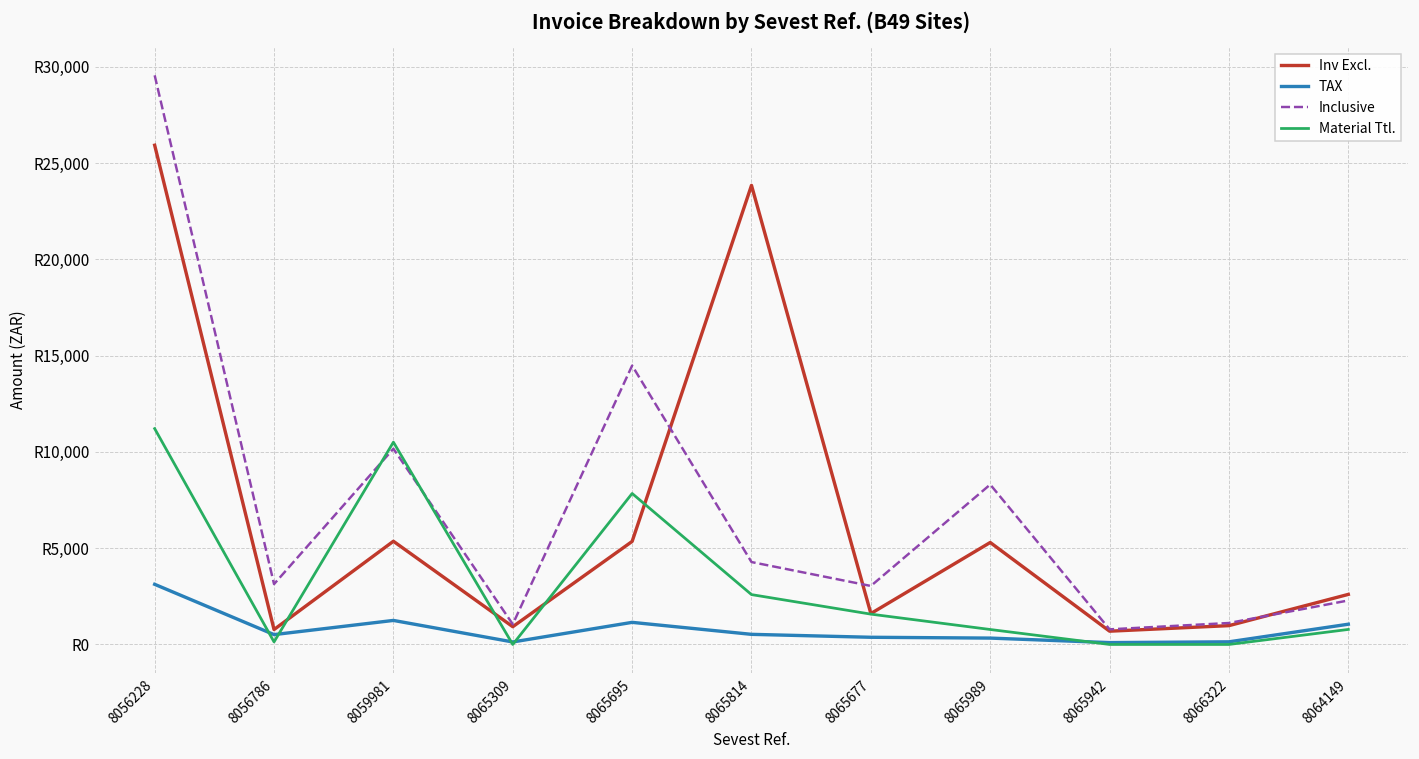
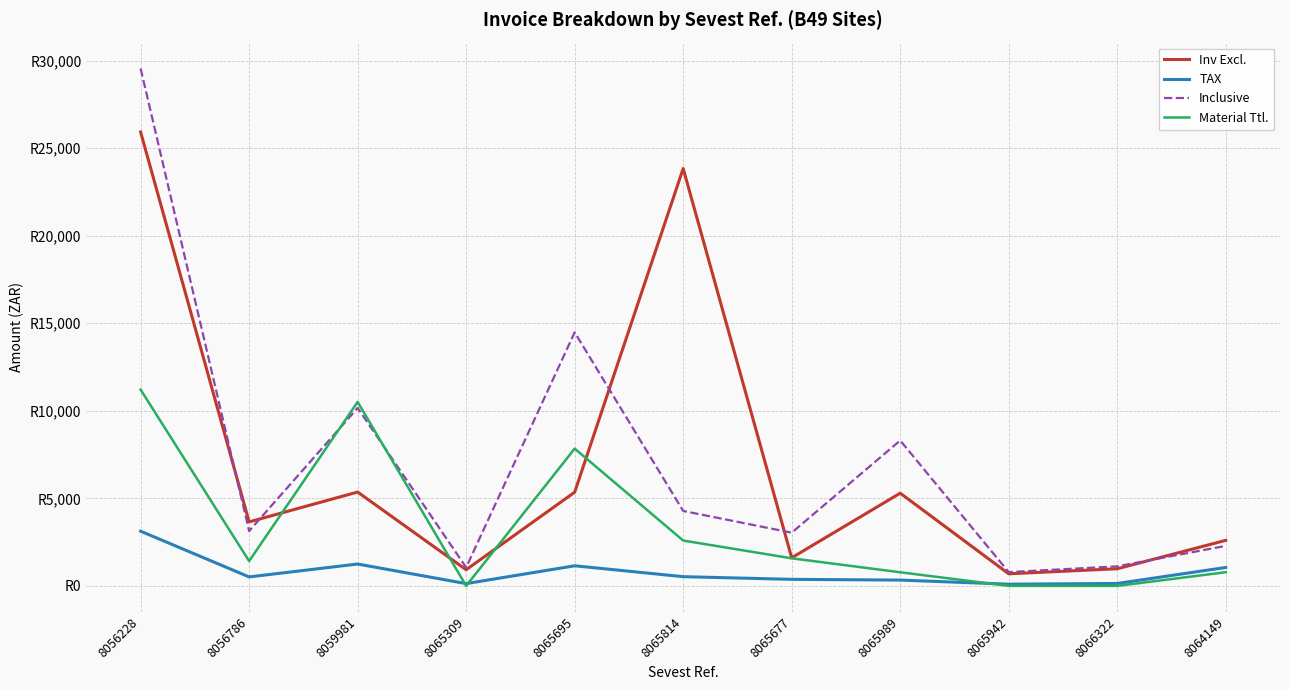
Inv Excl., 8056786: R800 -> R3,700
Material Ttl., 8056786: R100 -> R1,400
